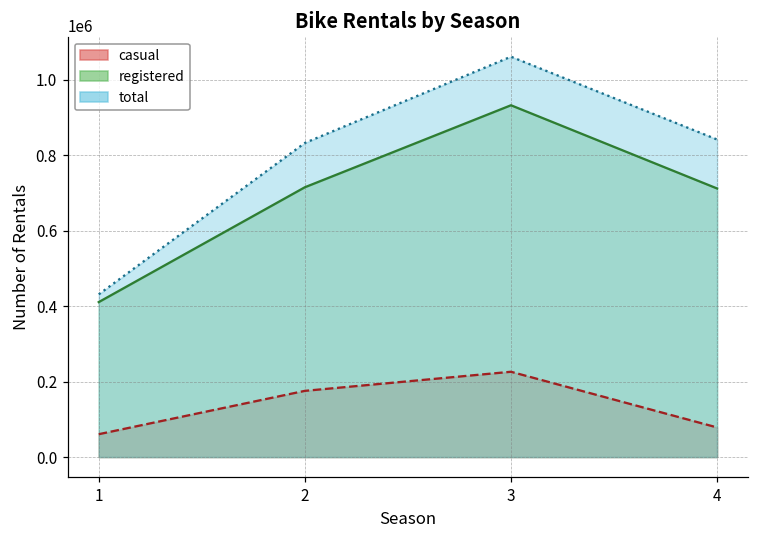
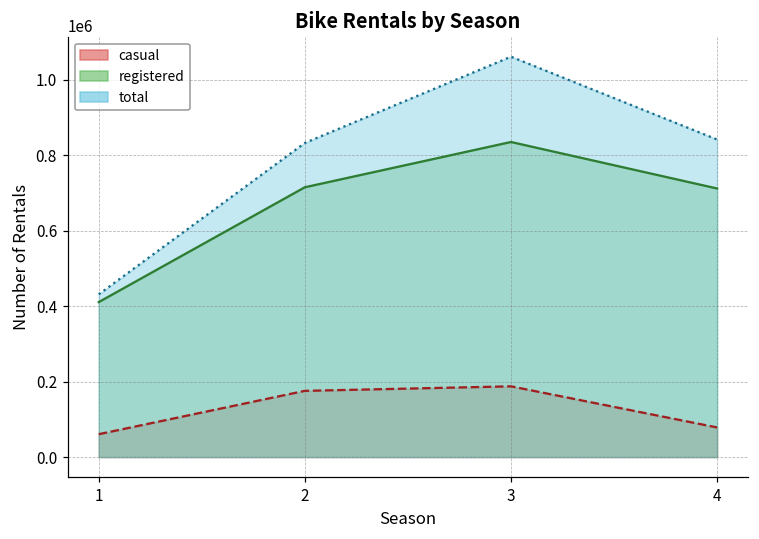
casual, 3: 230000 -> 190000
registered, 3: 930000 -> 840000
